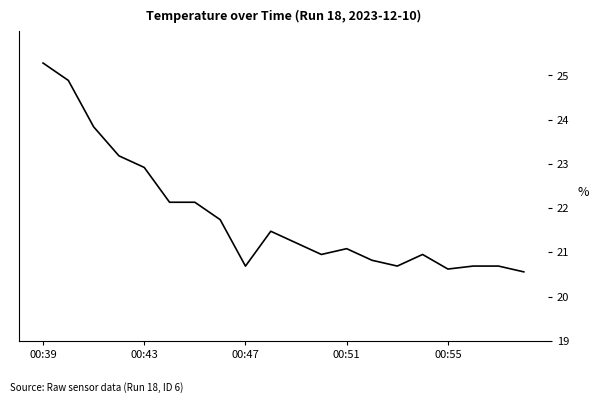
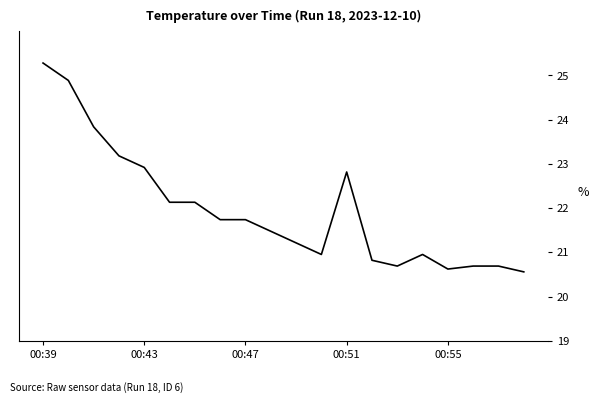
00:47: 20.7 -> 21.7
00:51: 21.1 -> 22.8
